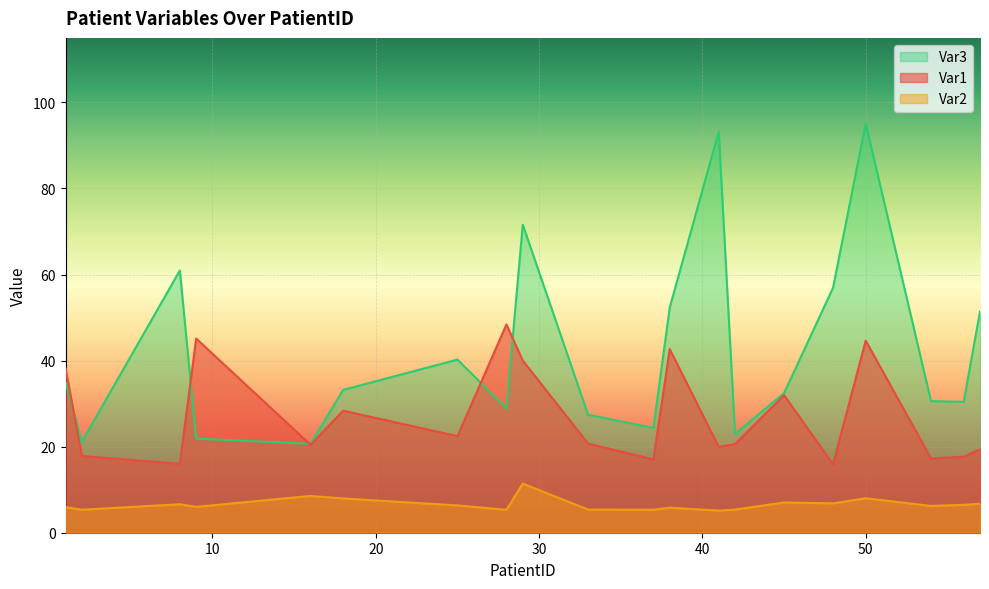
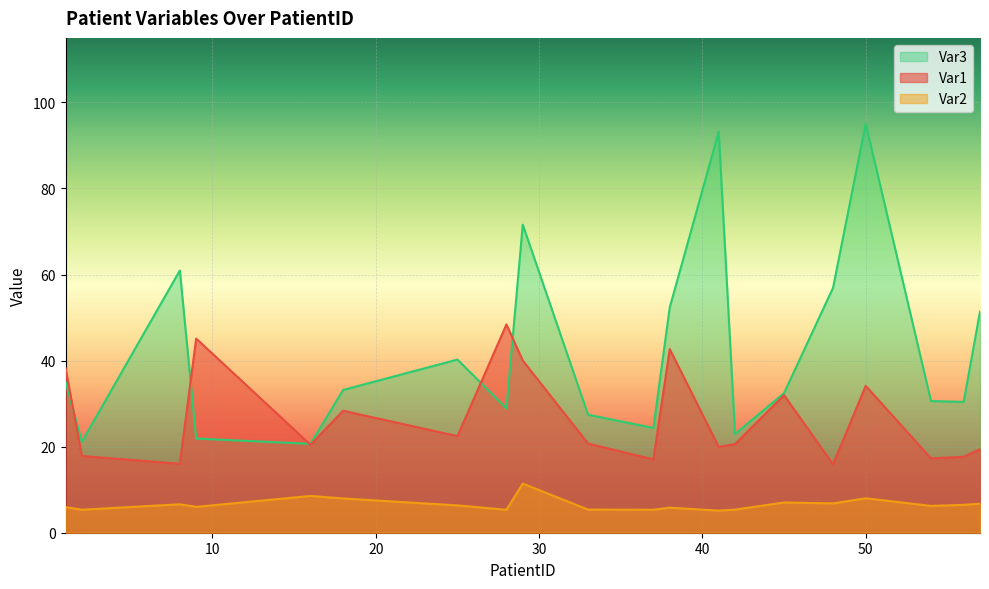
Var1, 50: 45 -> 34
